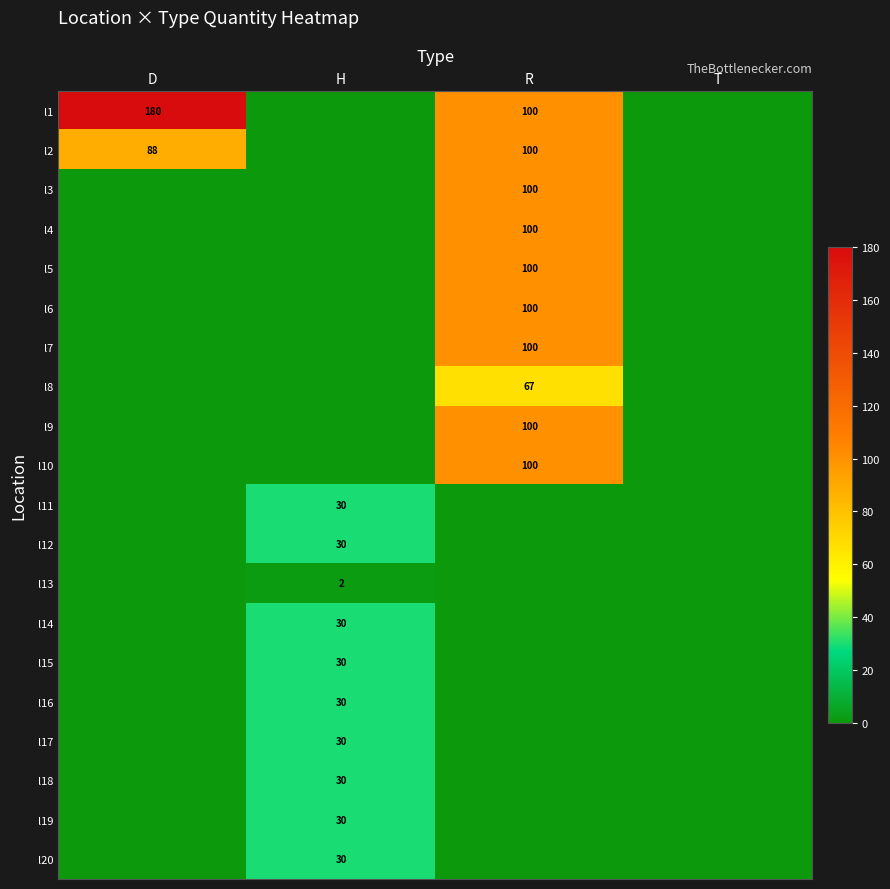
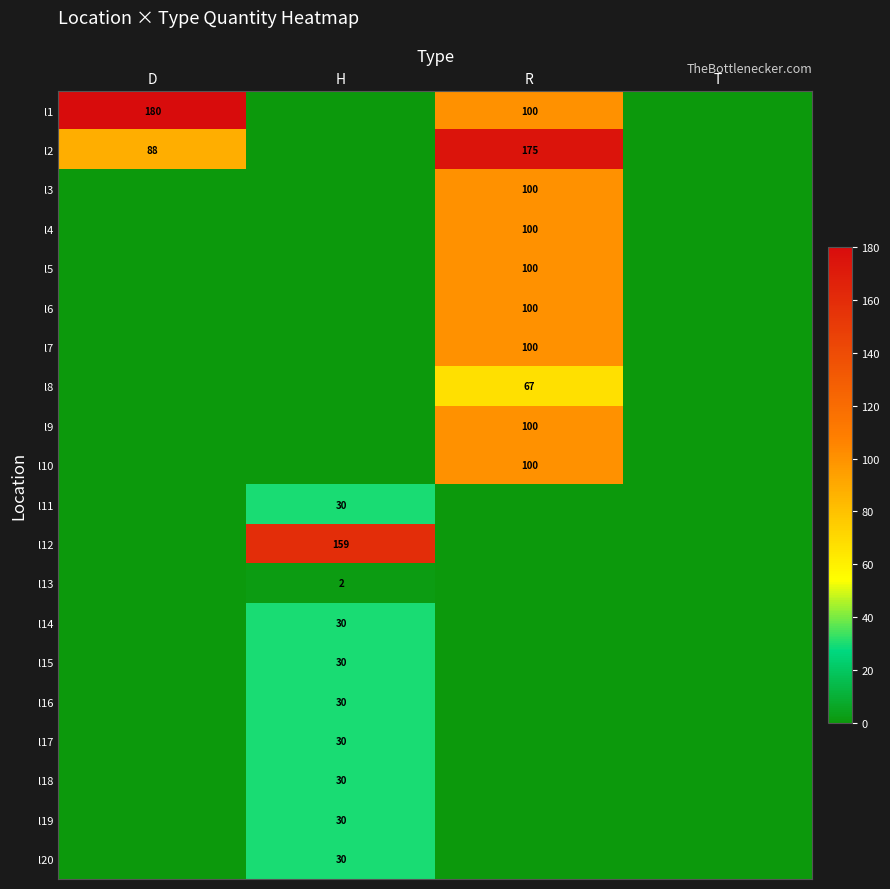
l2, R: 100 -> 175
l12, H: 30 -> 159
